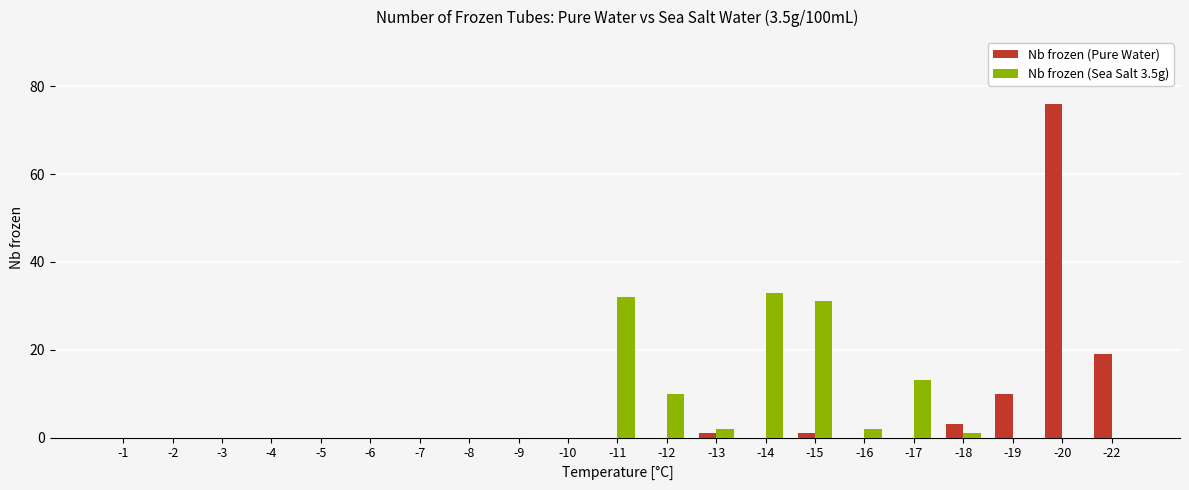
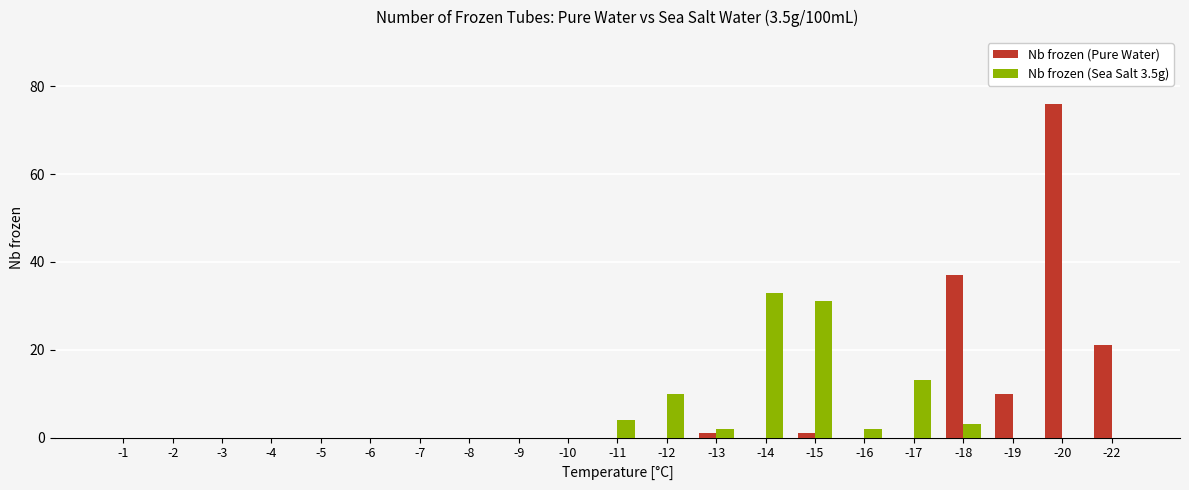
Nb frozen (Sea Salt 3.5g), -11: 32 -> 4
Nb frozen (Pure Water), -18: 3 -> 37
Nb frozen (Sea Salt 3.5g), -18: 1 -> 3
Nb frozen (Pure Water), -22: 19 -> 21
